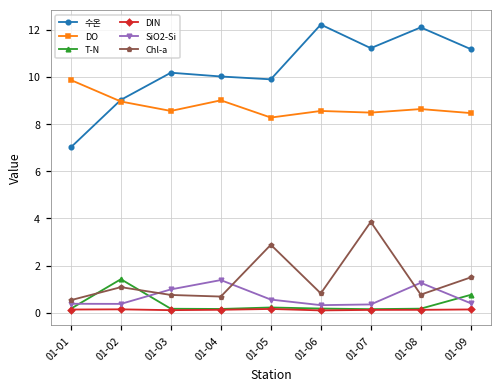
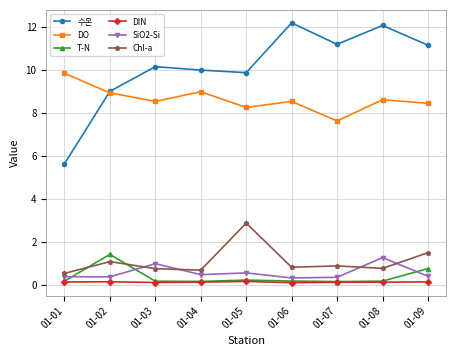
수온, 01-01: 7.0 -> 5.6
SiO2-Si, 01-04: 1.4 -> 0.5
DO, 01-07: 8.5 -> 7.6
Chl-a, 01-07: 3.9 -> 0.9
